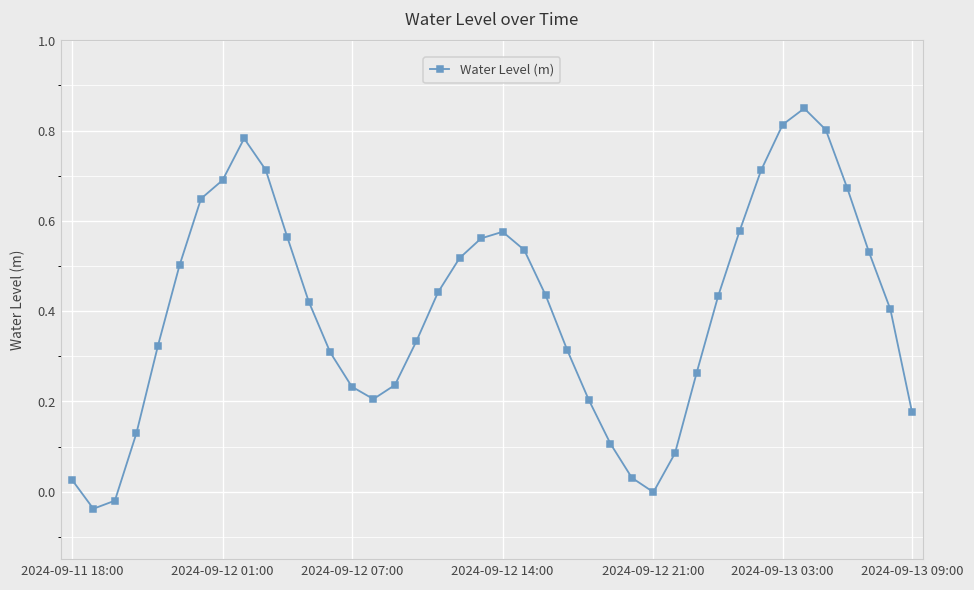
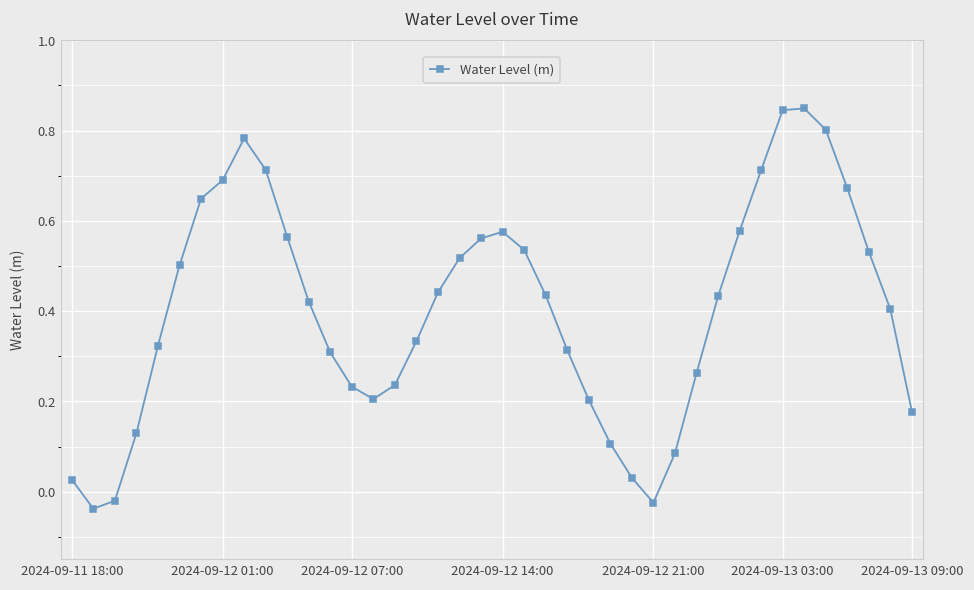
2024-09-12 21:00: 0.00 -> -0.02
2024-09-13 03:00: 0.81 -> 0.85
